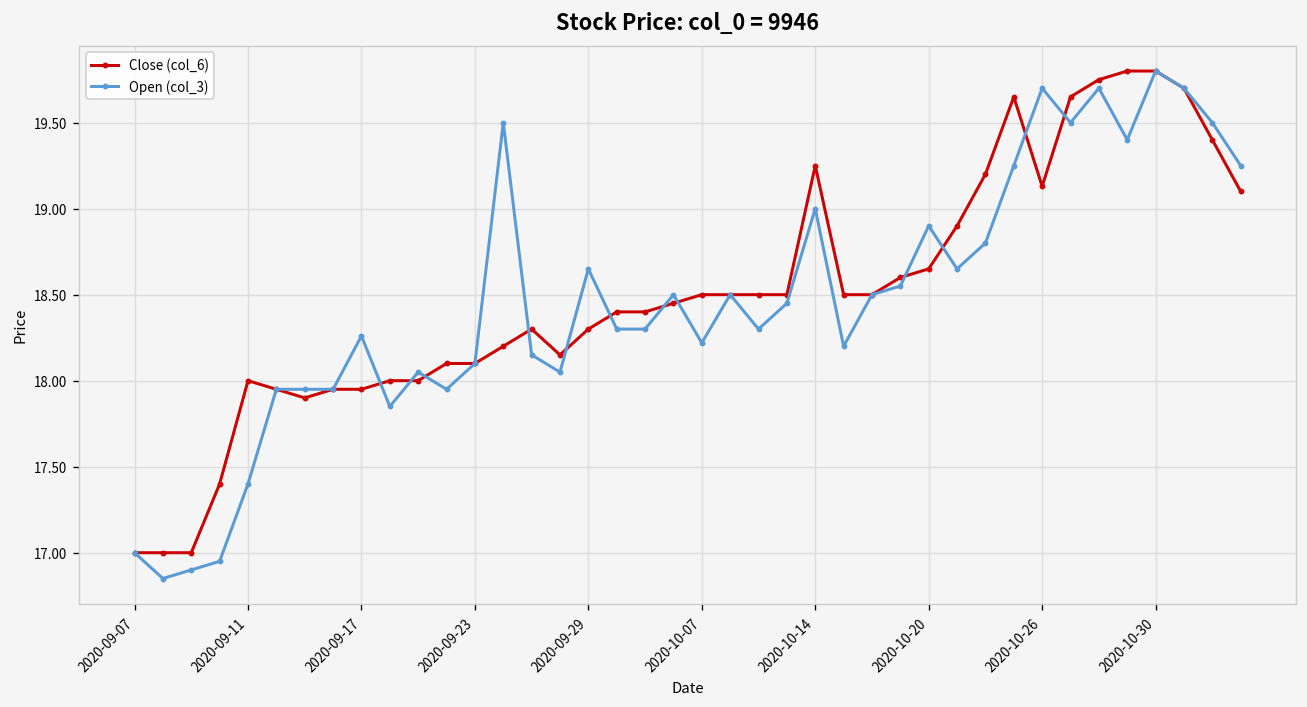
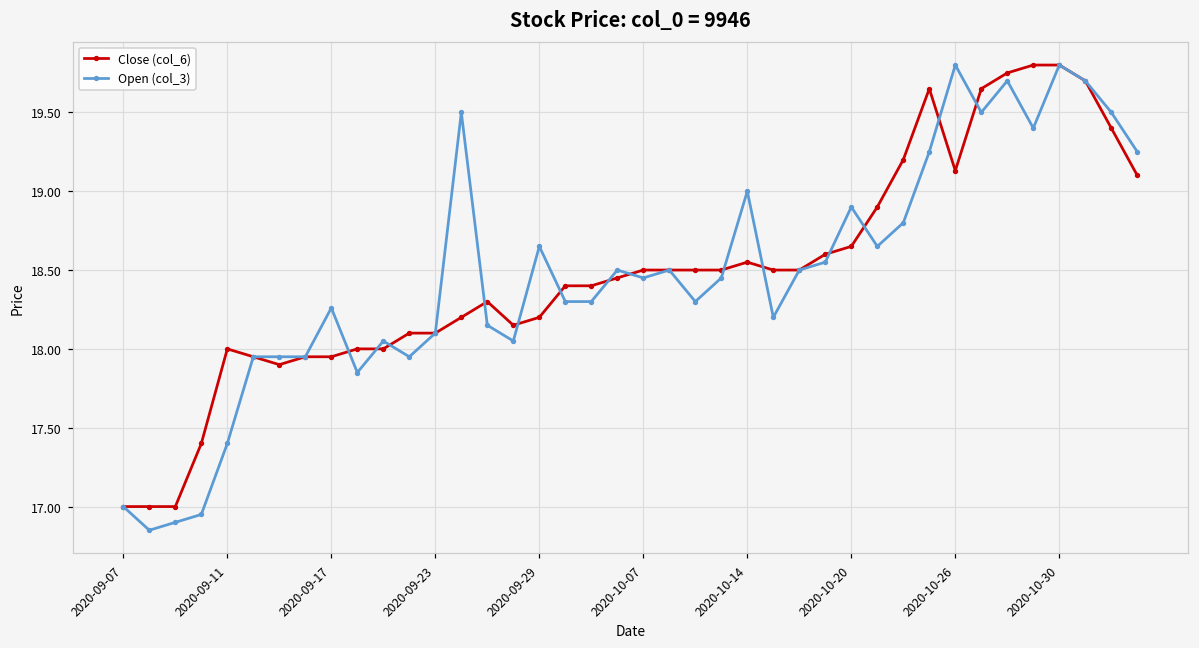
Close (col_6), 2020-09-29: 18.3 -> 18.2
Open (col_3), 2020-10-07: 18.22 -> 18.45
Close (col_6), 2020-10-14: 19.25 -> 18.55
Open (col_3), 2020-10-26: 19.7 -> 19.8
